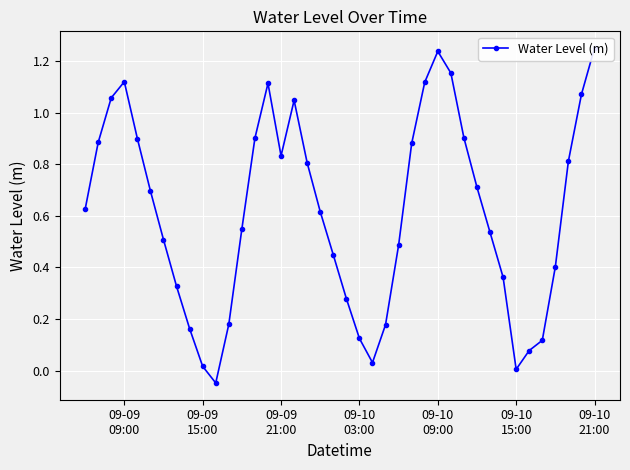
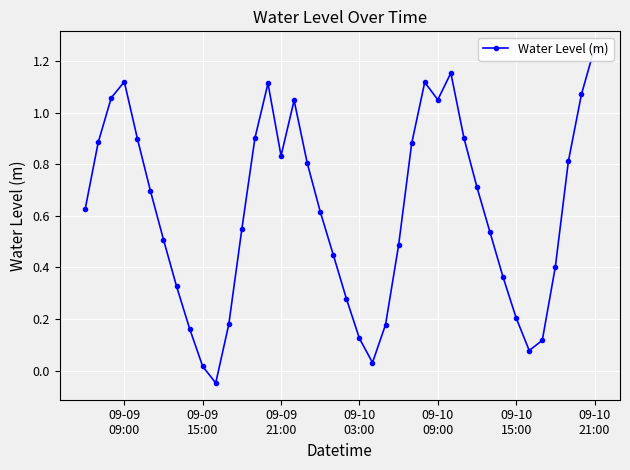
09-10 09:00: 1.24 -> 1.05
09-10 15:00: 0.01 -> 0.20
